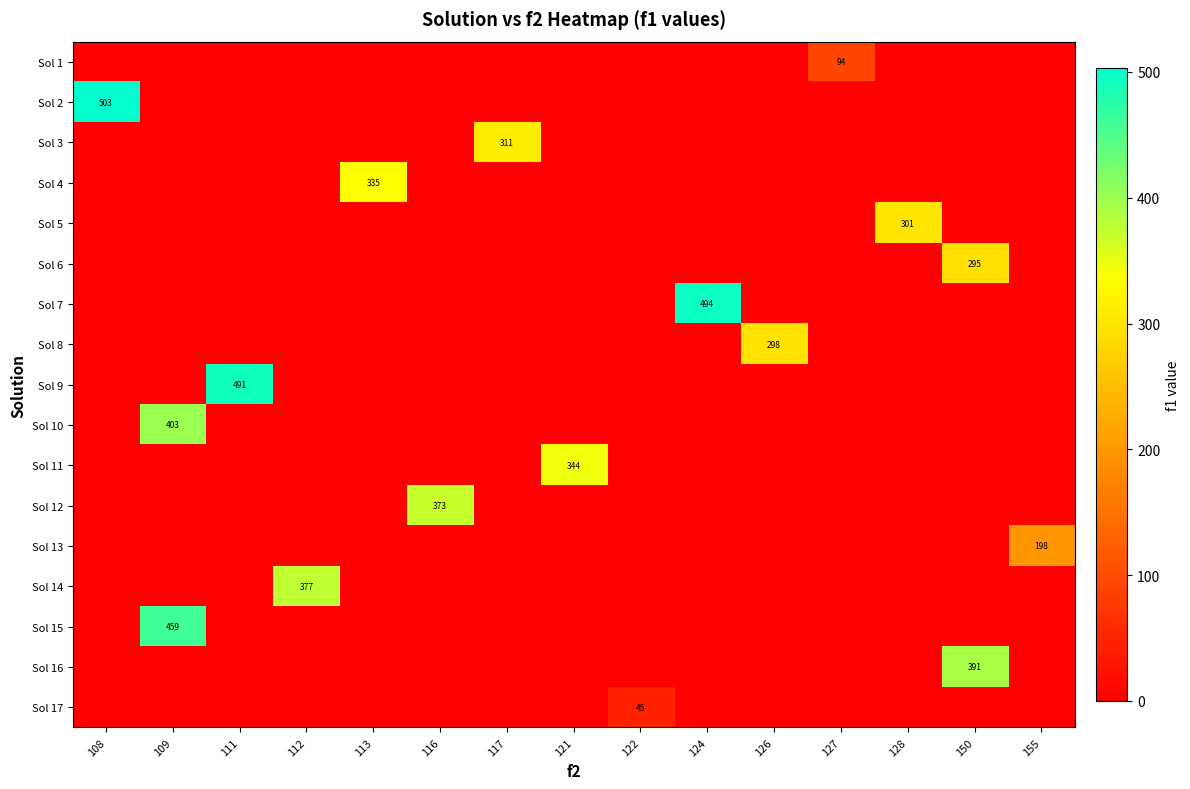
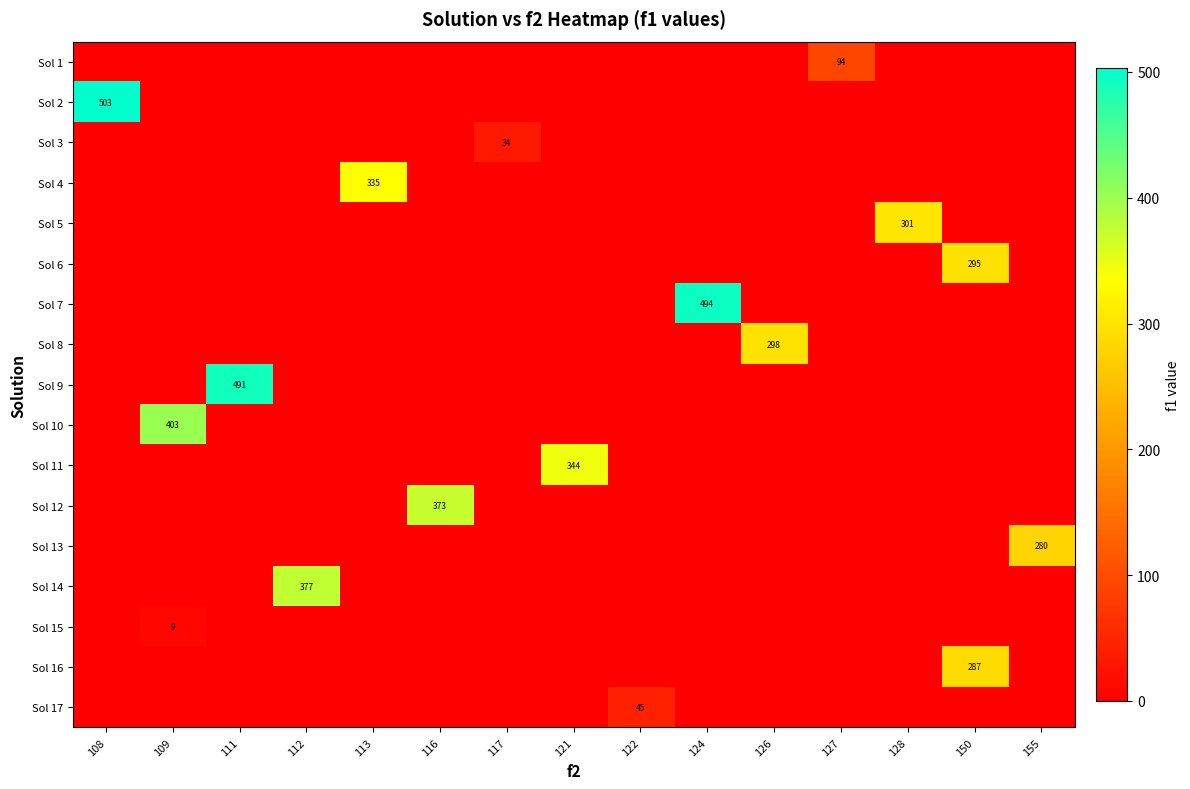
Sol 3, 117: 311 -> 34
Sol 13, 155: 198 -> 280
Sol 15, 109: 459 -> 9
Sol 16, 150: 391 -> 287
